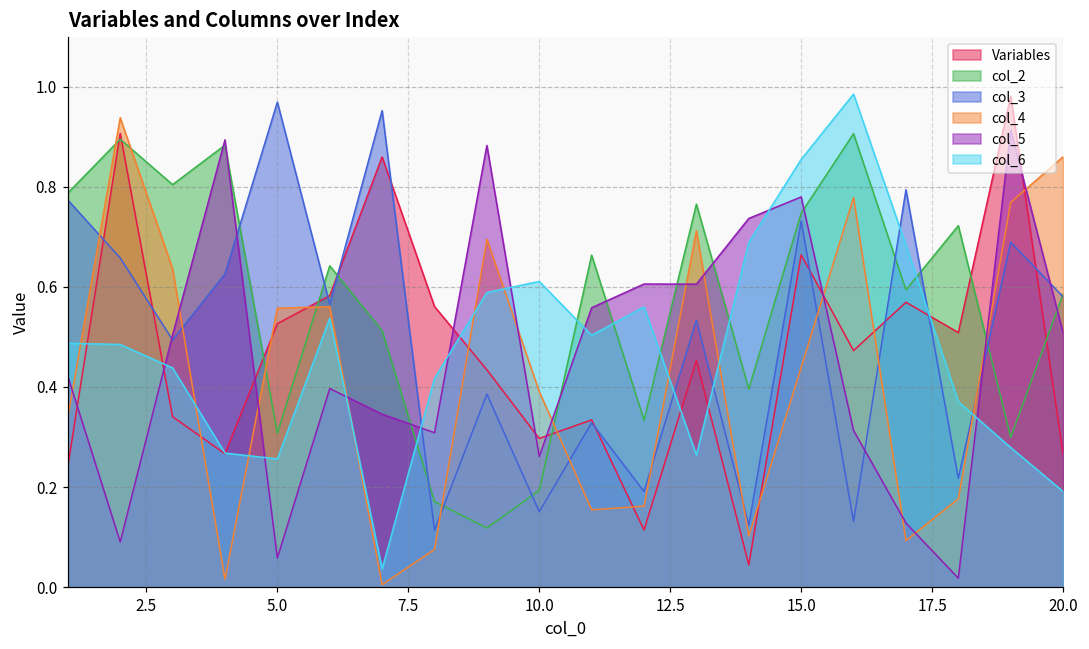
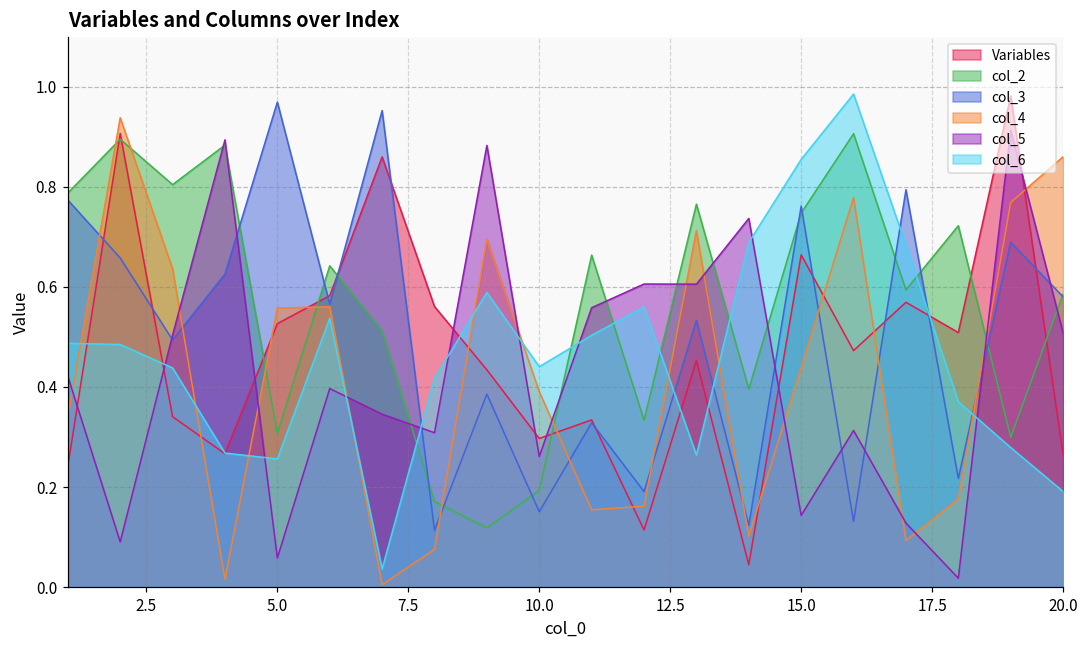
col_6, 10.0: 0.61 -> 0.44
col_3, 15.0: 0.73 -> 0.76
col_5, 15.0: 0.78 -> 0.14
